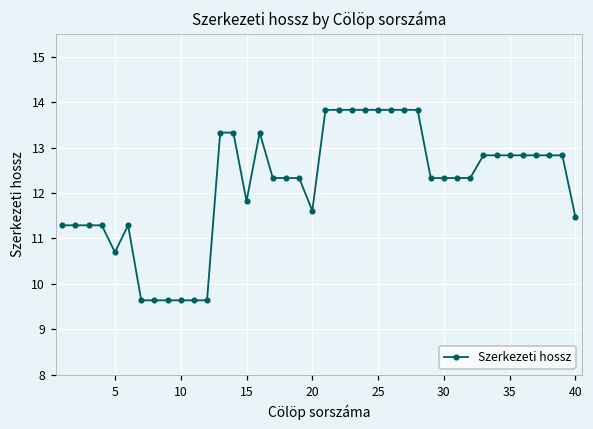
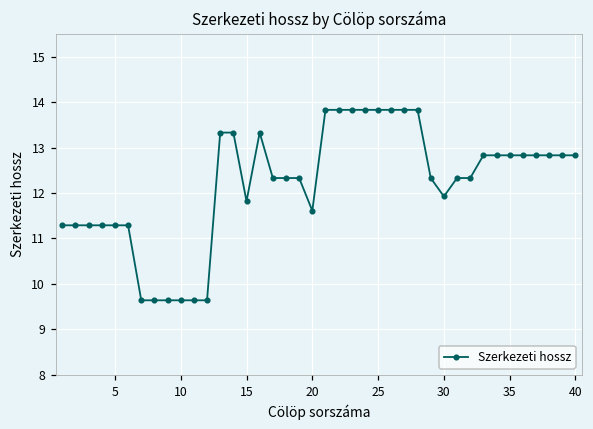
5: 10.7 -> 11.3
30: 12.3 -> 11.9
40: 11.5 -> 12.8
